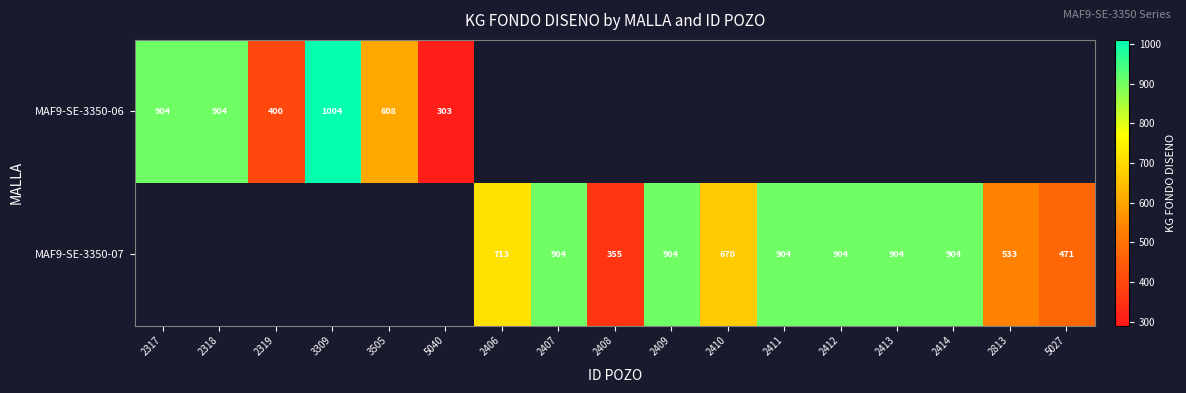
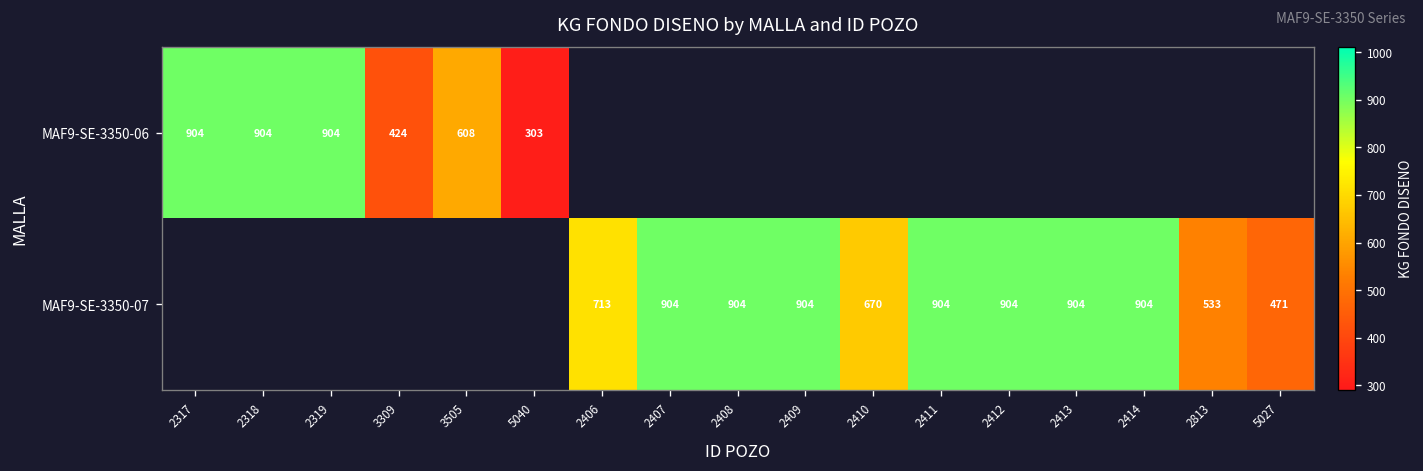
MAF9-SE-3350-06, 2319: 400 -> 904
MAF9-SE-3350-06, 3309: 1004 -> 424
MAF9-SE-3350-07, 2408: 355 -> 904
